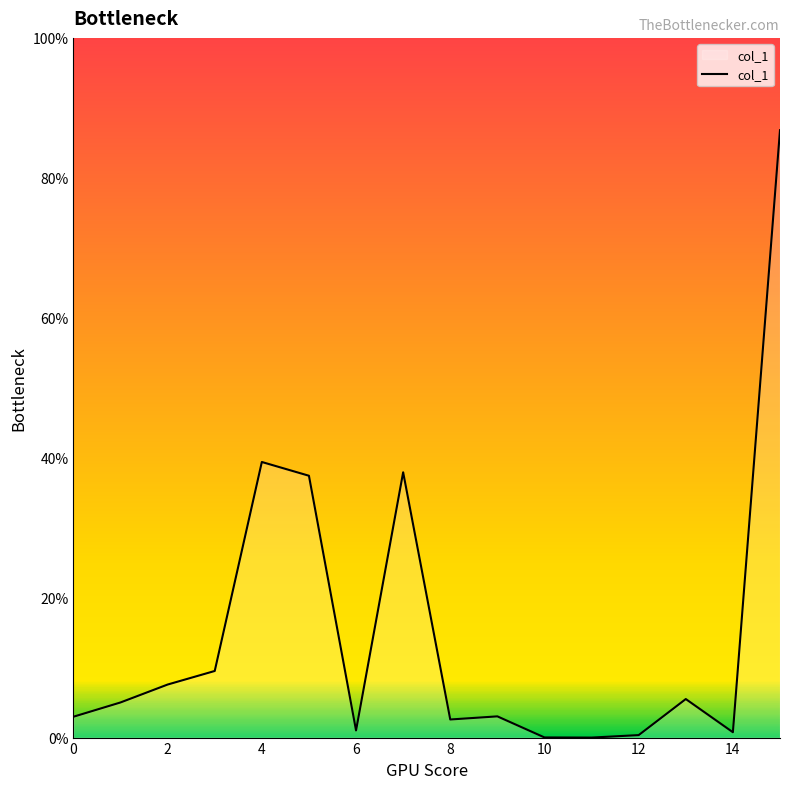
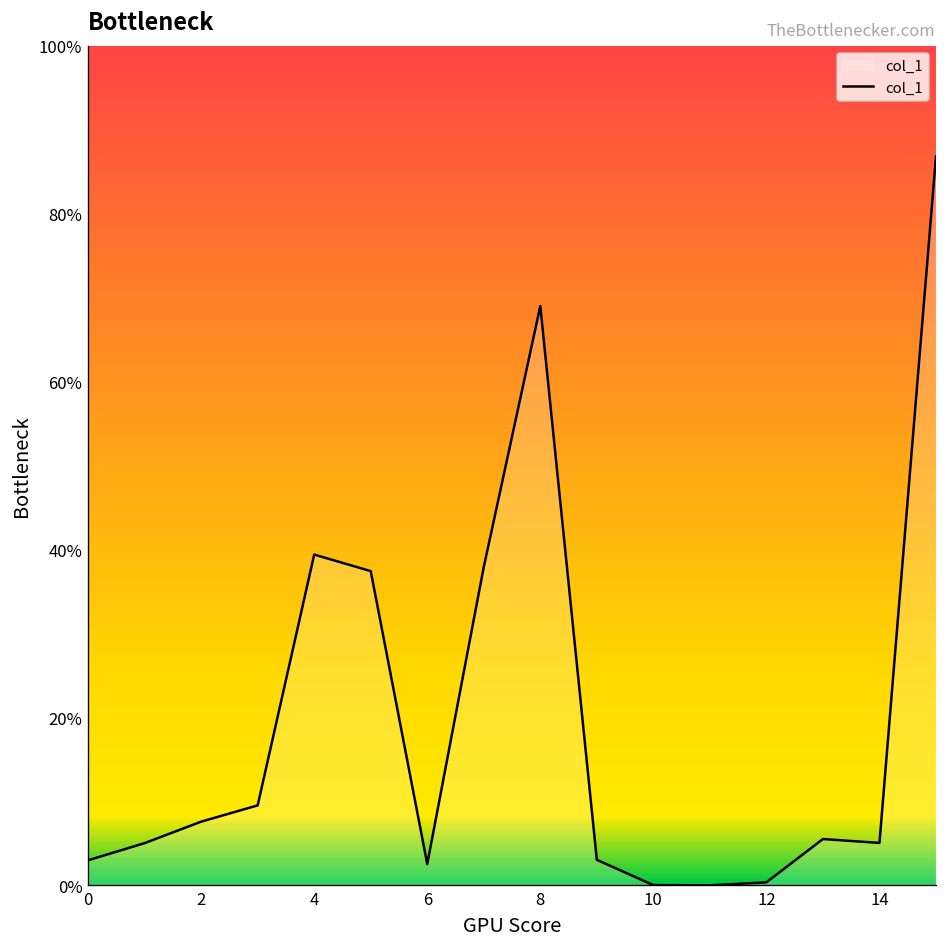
6: 1% -> 3%
8: 3% -> 69%
14: 1% -> 5%
